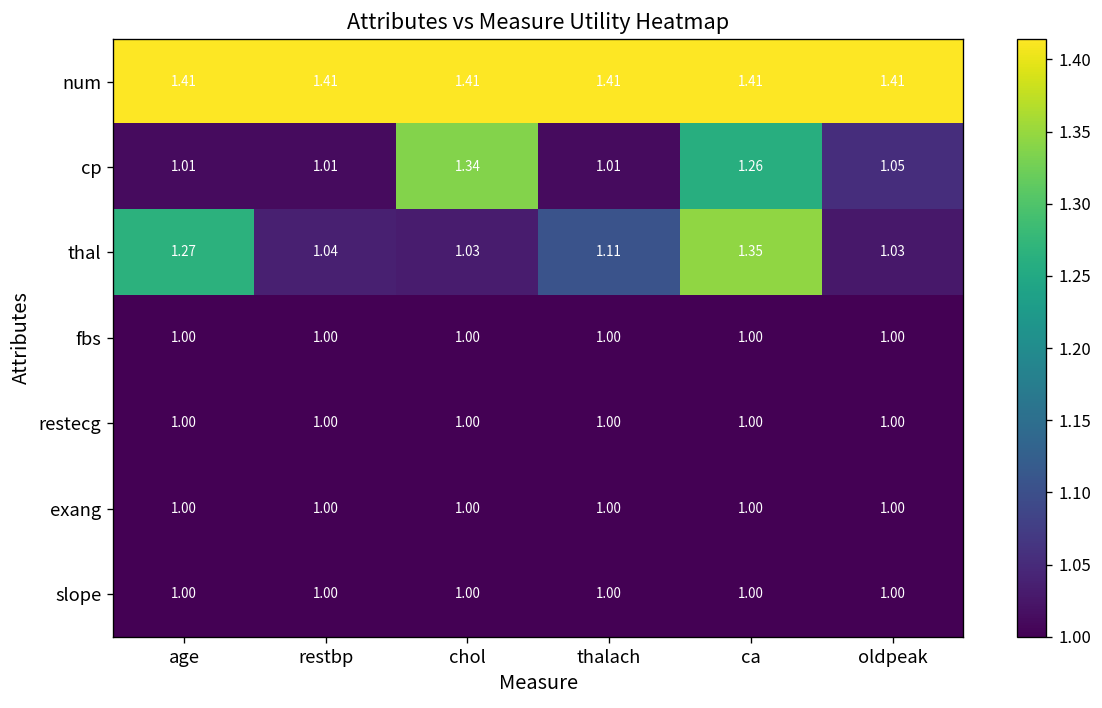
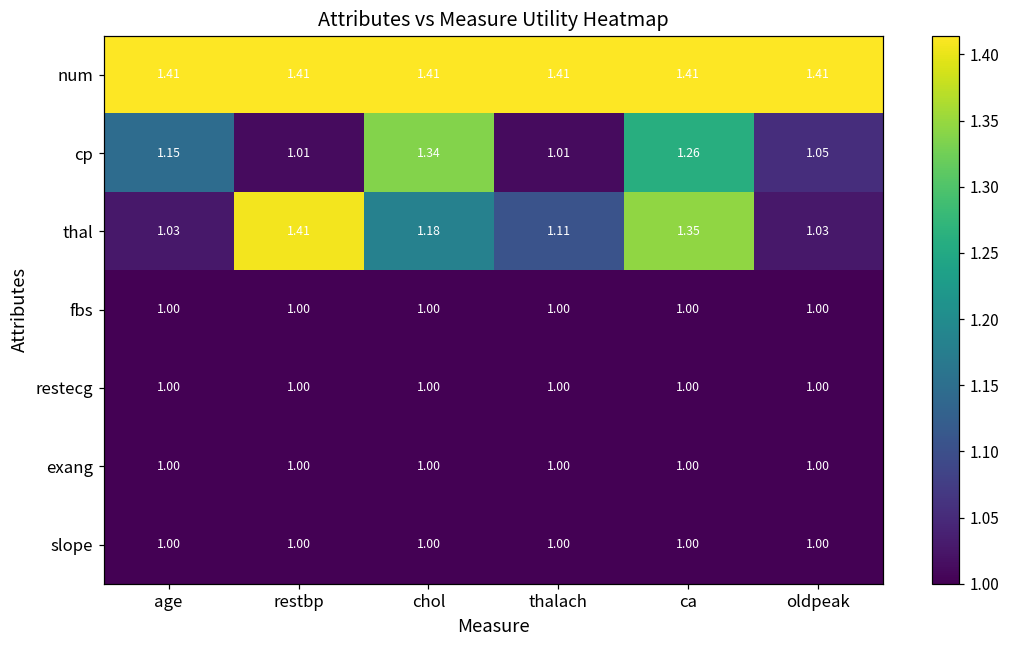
cp, age: 1.01 -> 1.15
thal, age: 1.27 -> 1.03
thal, restbp: 1.04 -> 1.41
thal, chol: 1.03 -> 1.18
